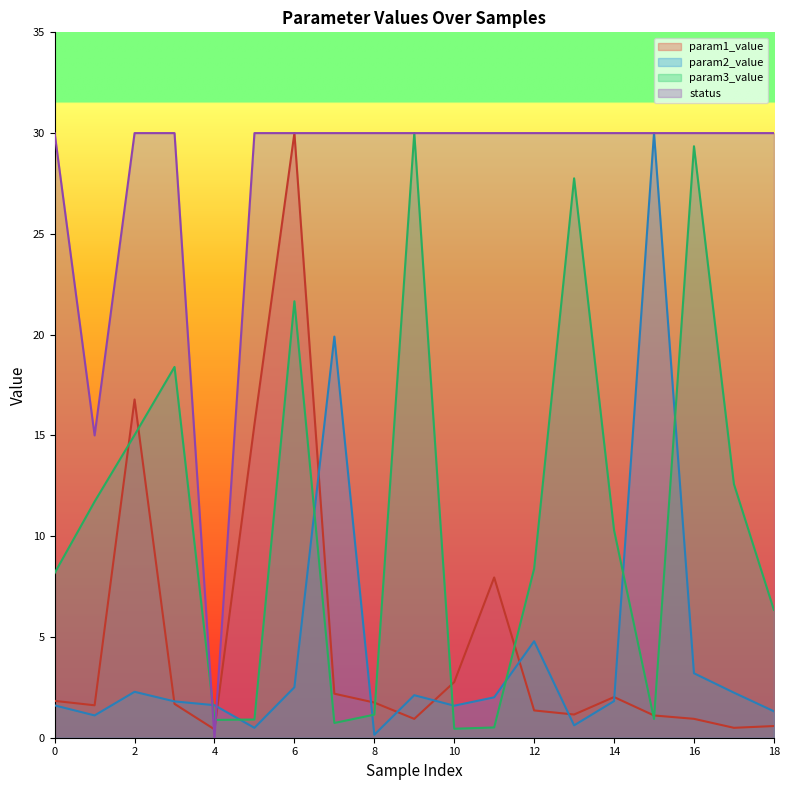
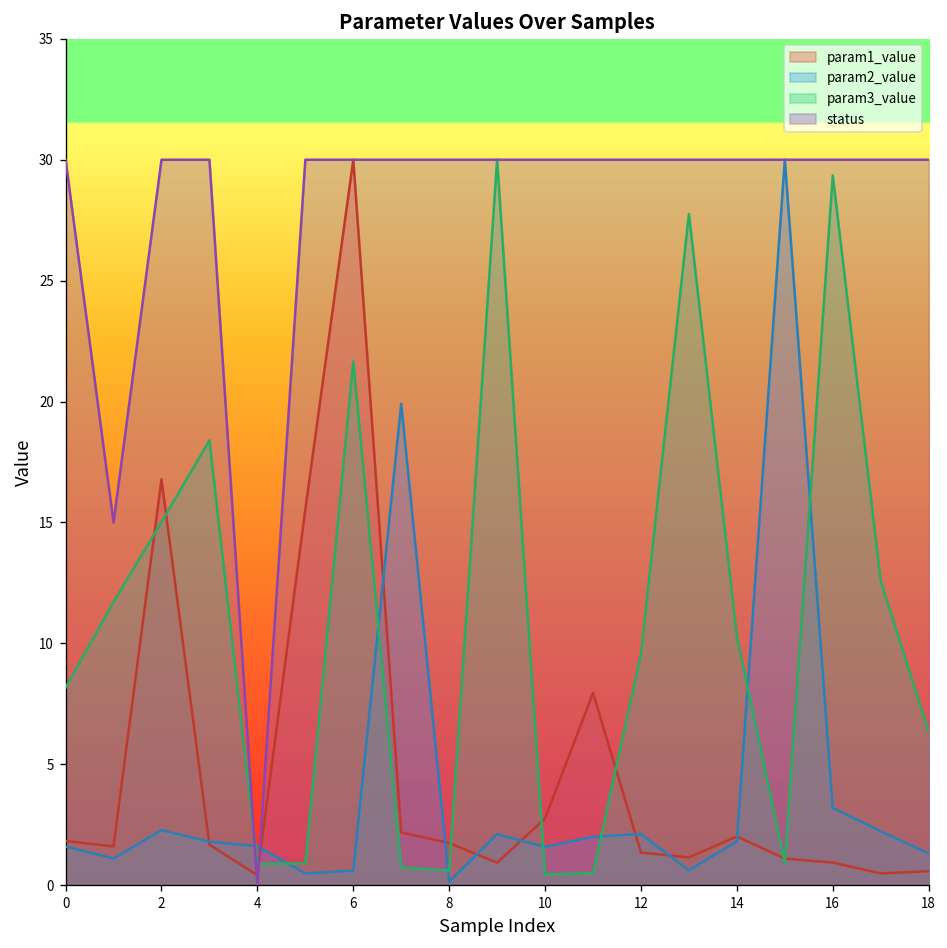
param2_value, 6: 2.5 -> 0.6
param3_value, 8: 1.1 -> 0.6
param2_value, 12: 4.8 -> 2.1
param3_value, 12: 8.4 -> 9.6
